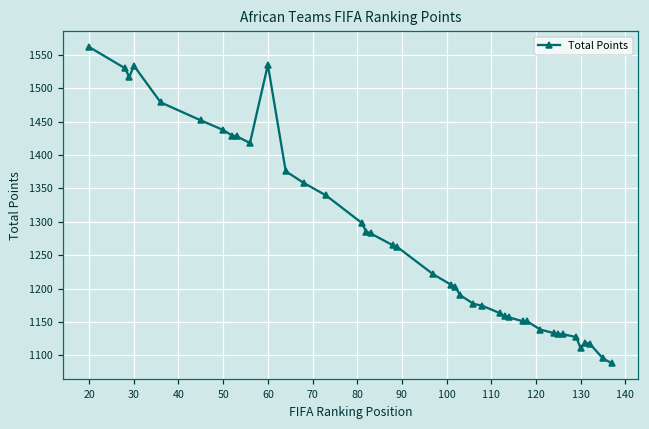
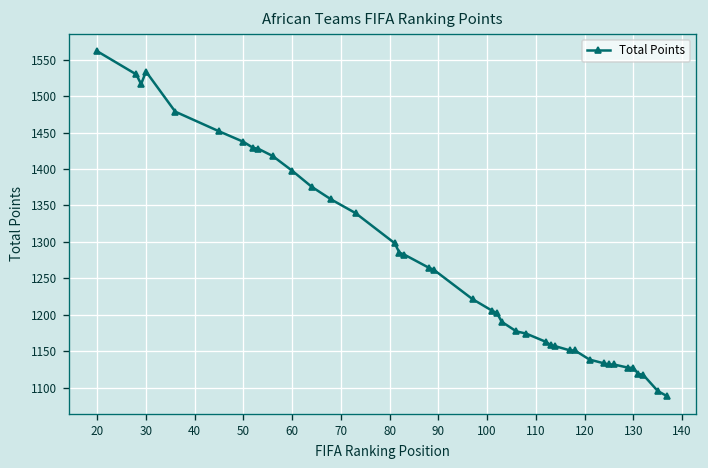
60: 1540 -> 1400
130: 1110 -> 1130
